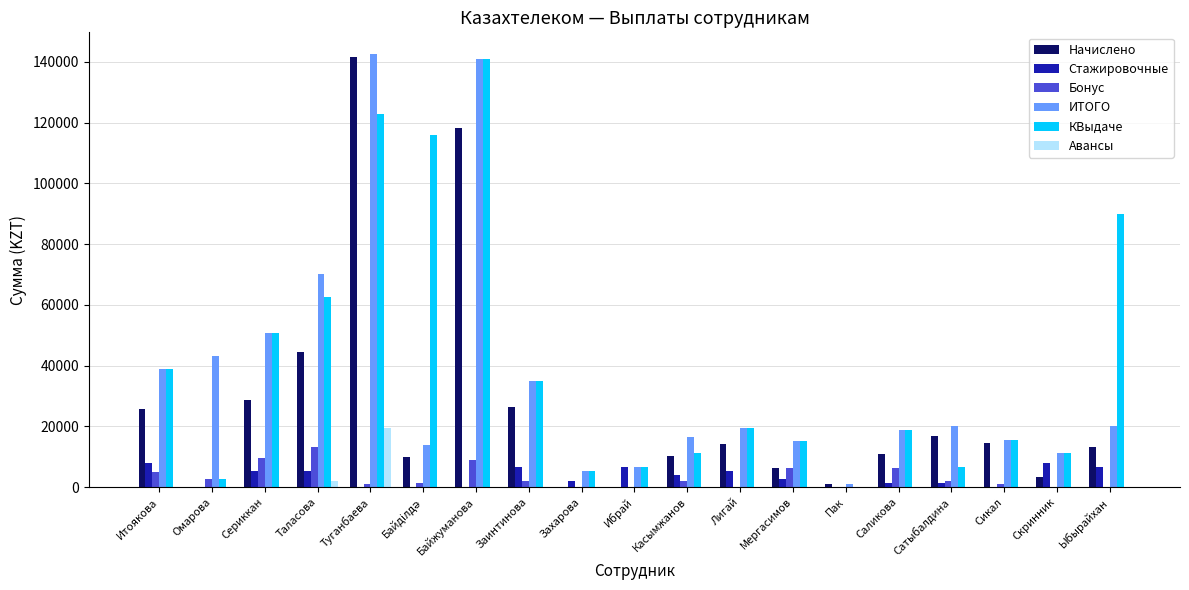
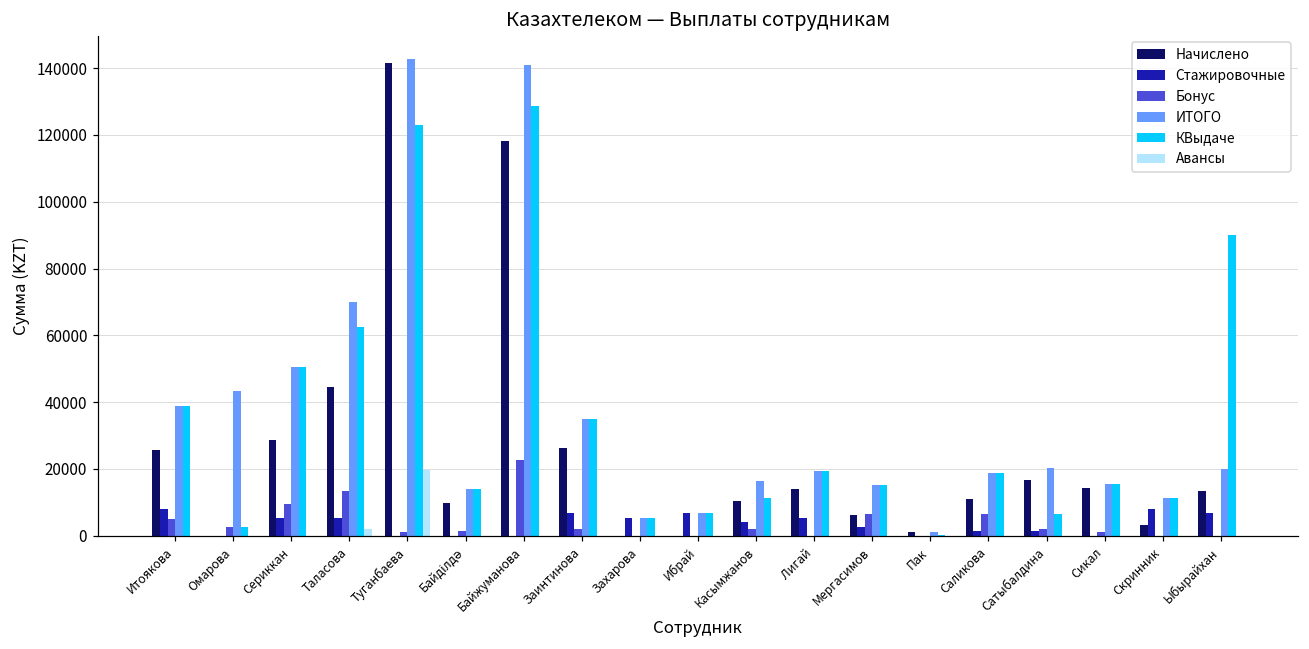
КВыдаче, Байділдә: 116000 -> 14000
Бонус, Байжуманова: 9000 -> 23000
КВыдаче, Байжуманова: 141000 -> 129000
Стажировочные, Захарова: 2000 -> 5000
